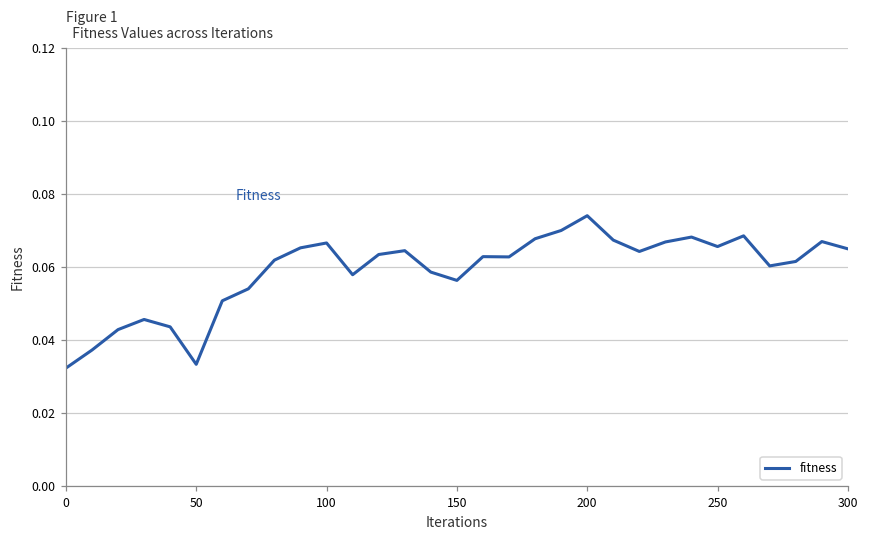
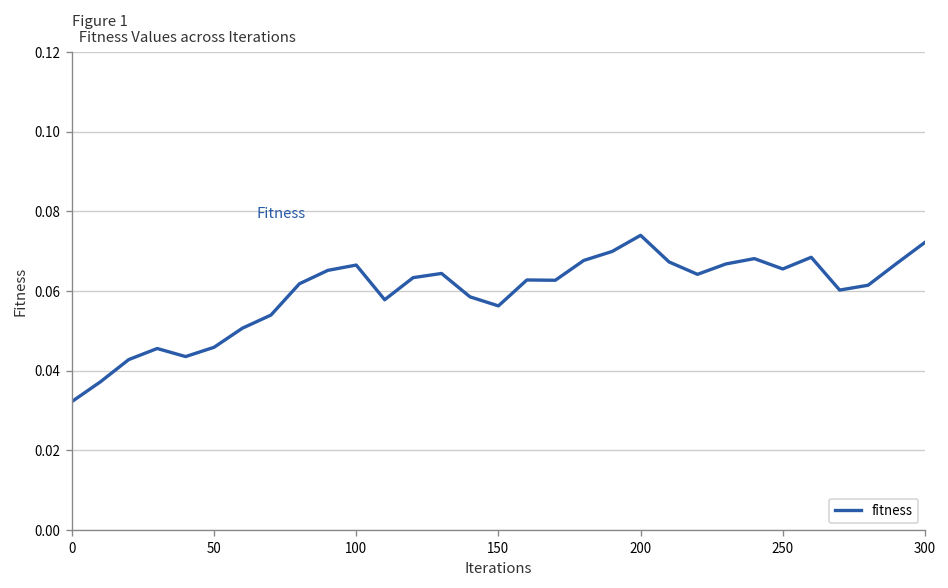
50: 0.033 -> 0.046
300: 0.065 -> 0.072
